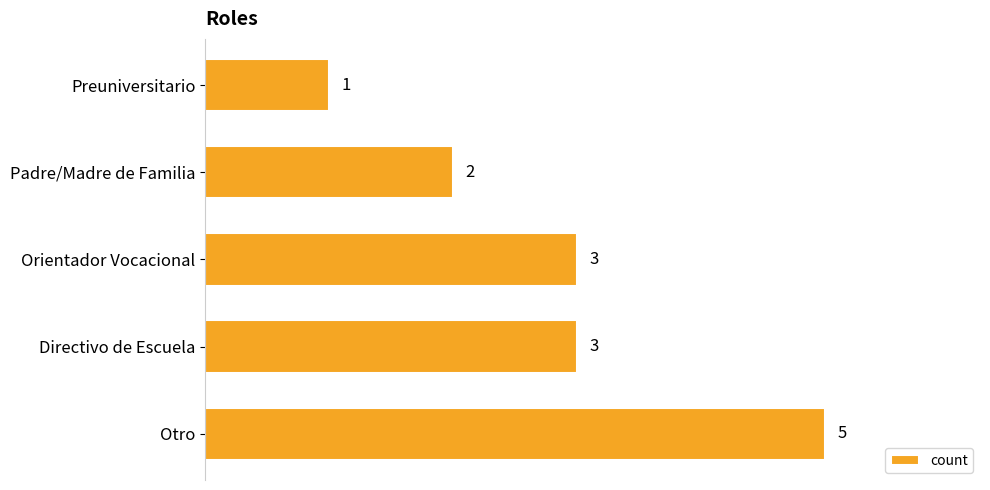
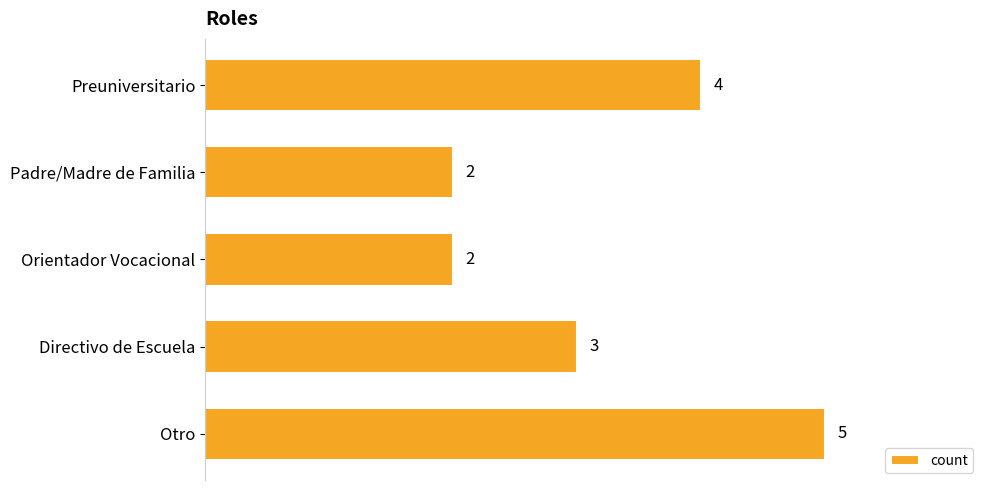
Preuniversitario: 1 -> 4
Orientador Vocacional: 3 -> 2
